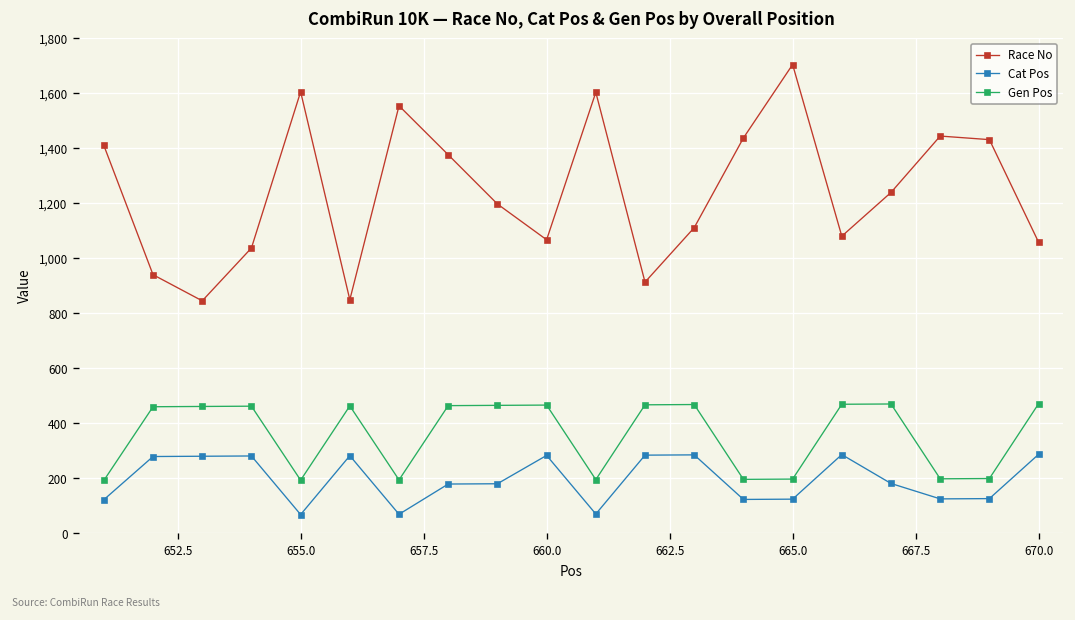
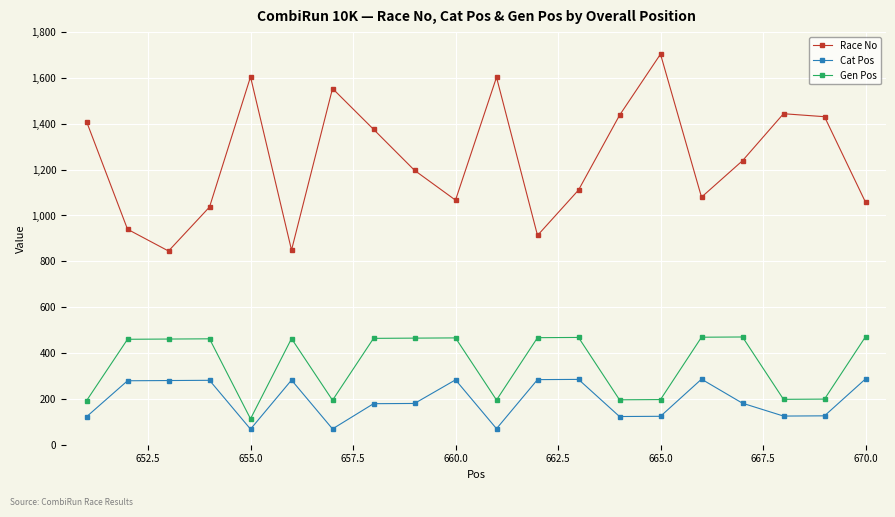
Gen Pos, 655.0: 190 -> 110
